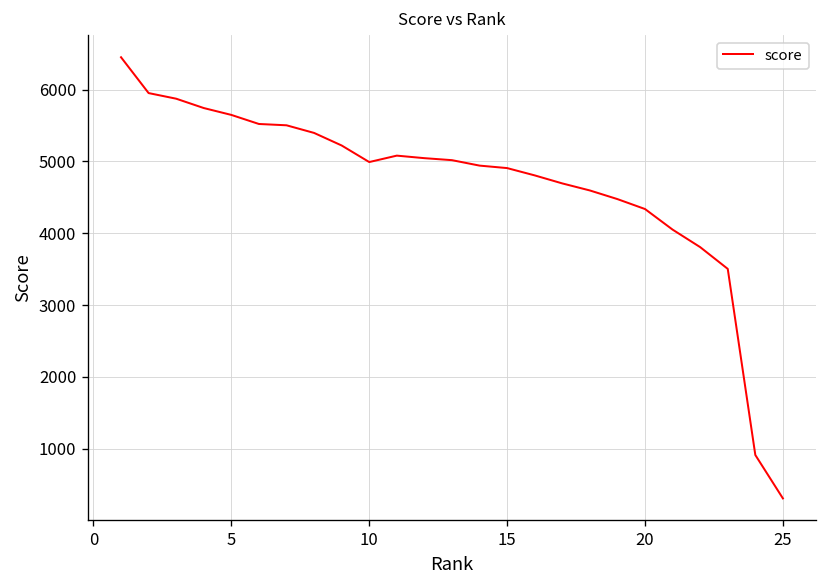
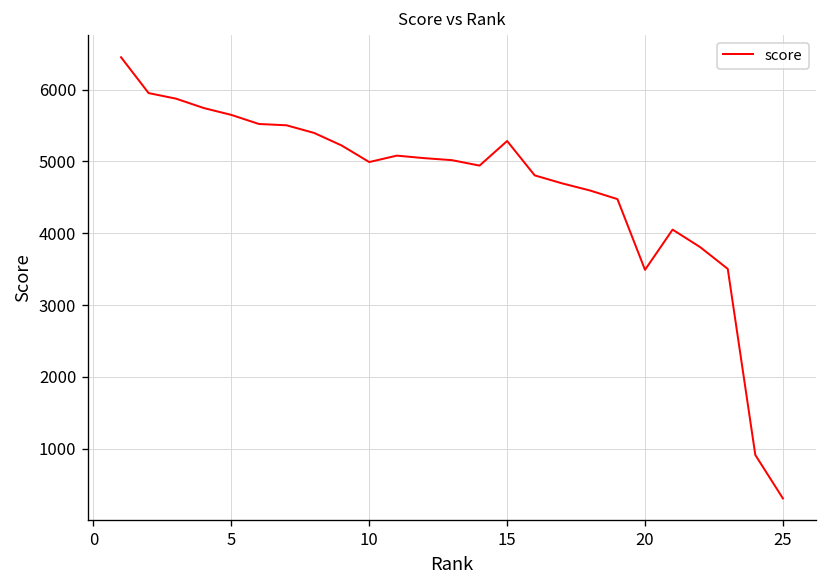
15: 4900 -> 5300
20: 4300 -> 3500
